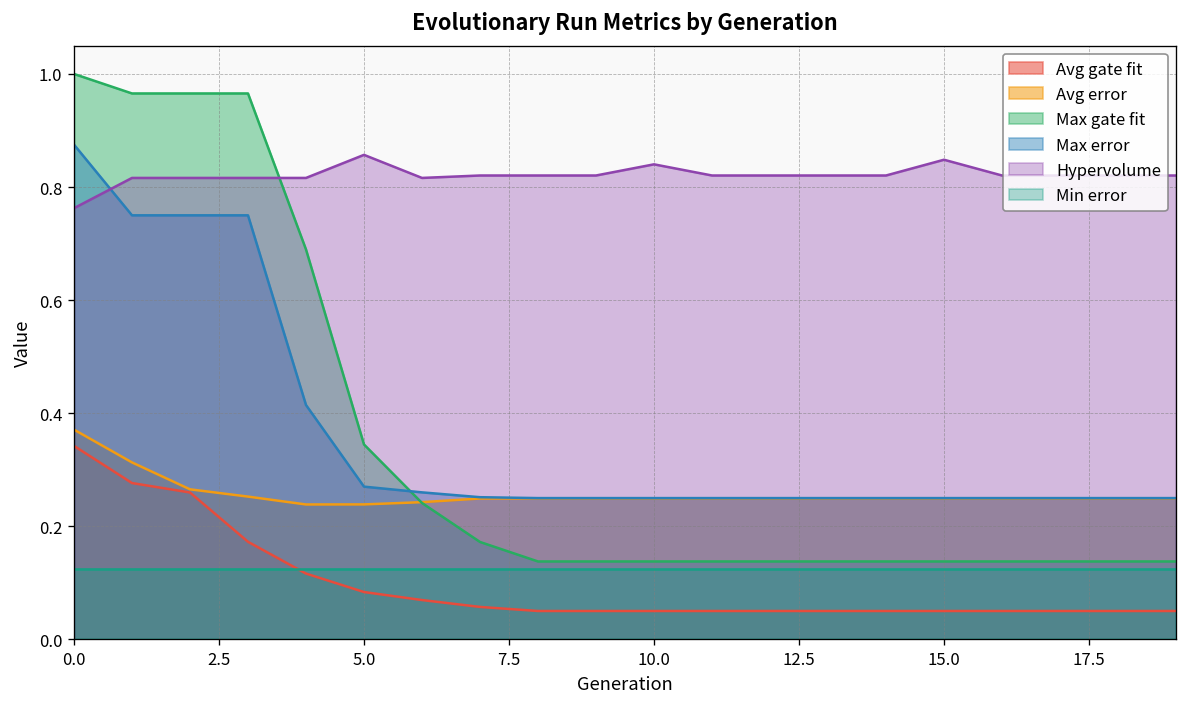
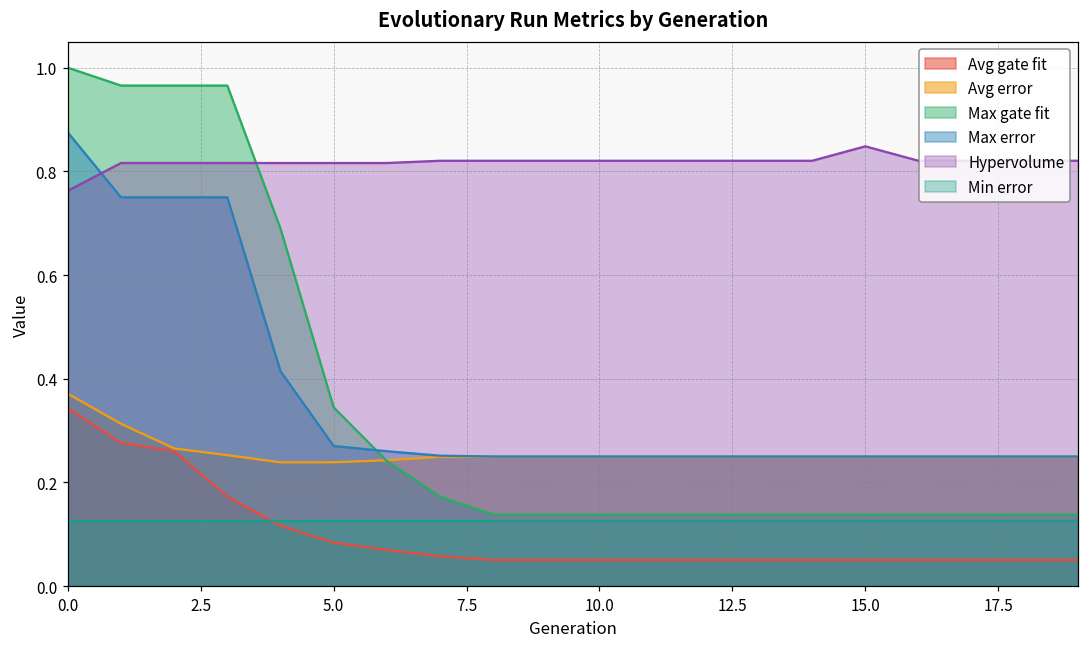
Hypervolume, 5.0: 0.86 -> 0.82
Hypervolume, 10.0: 0.84 -> 0.82
